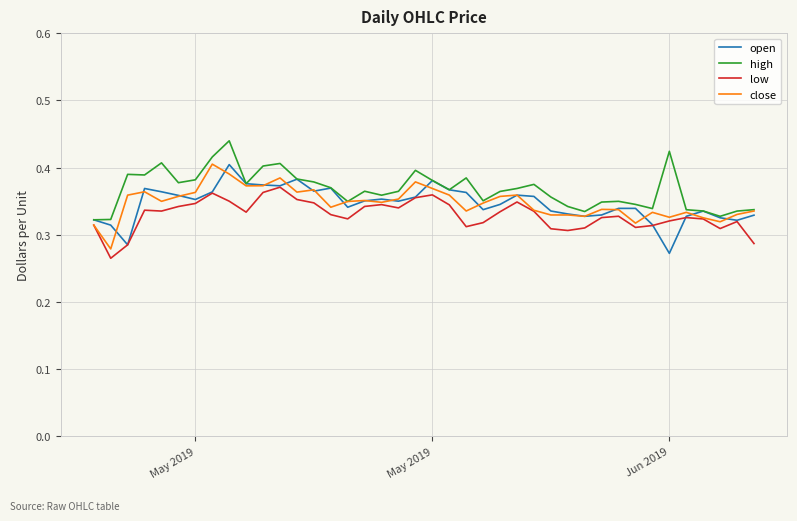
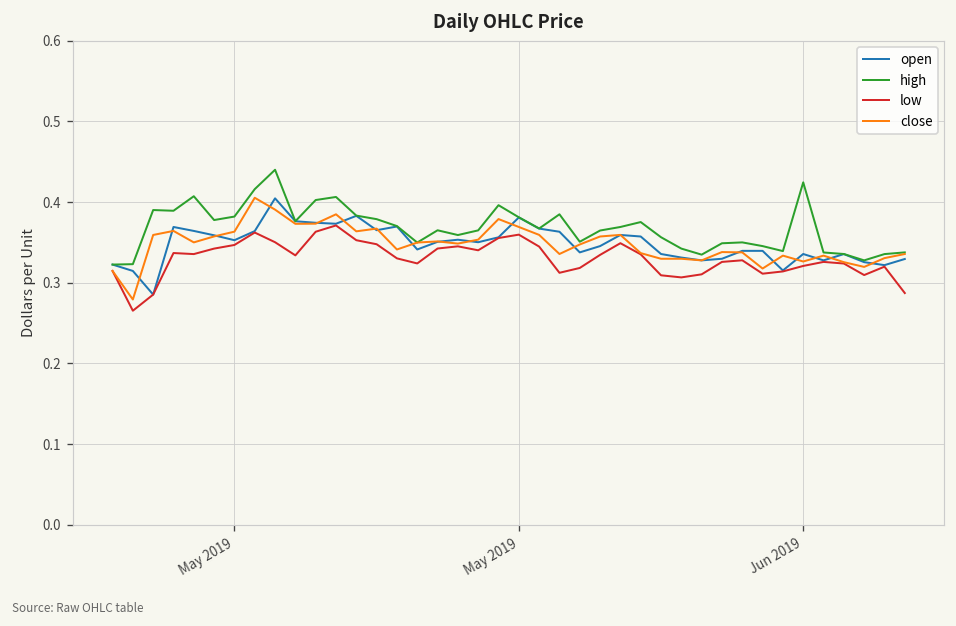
open, Jun 2019: 0.27 -> 0.34
